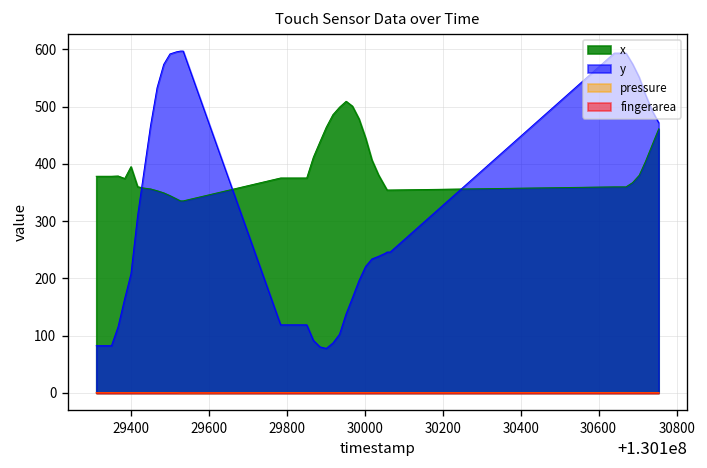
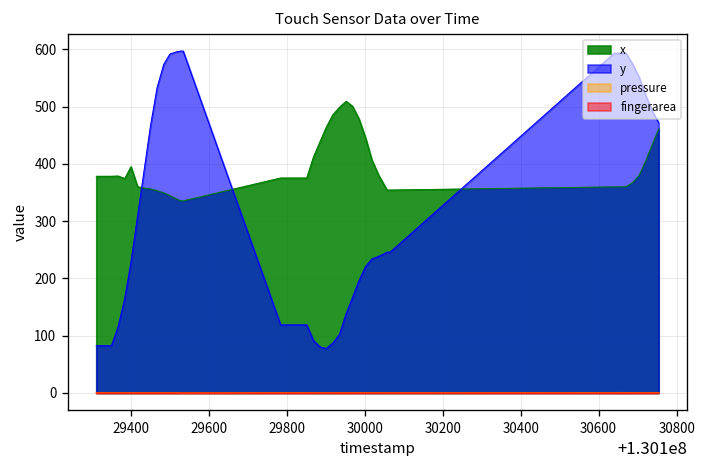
y, 29400: 210 -> 230
